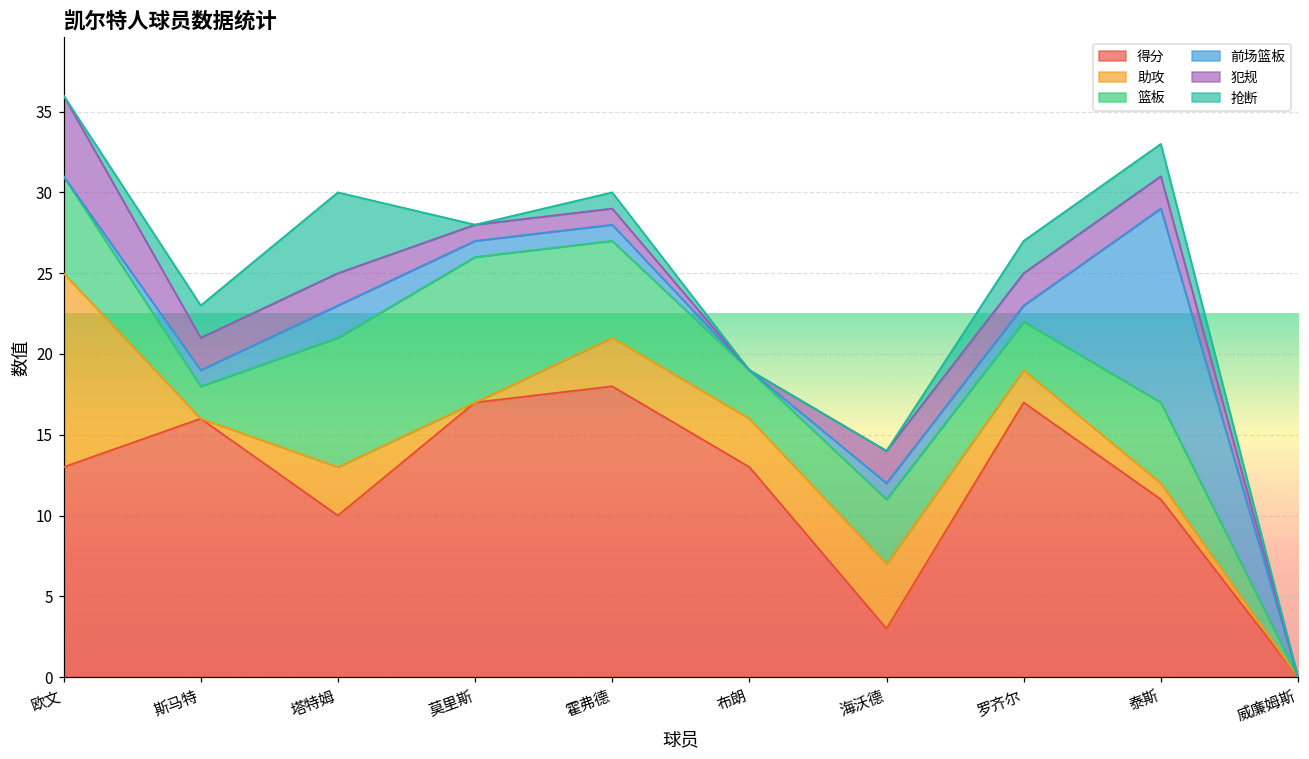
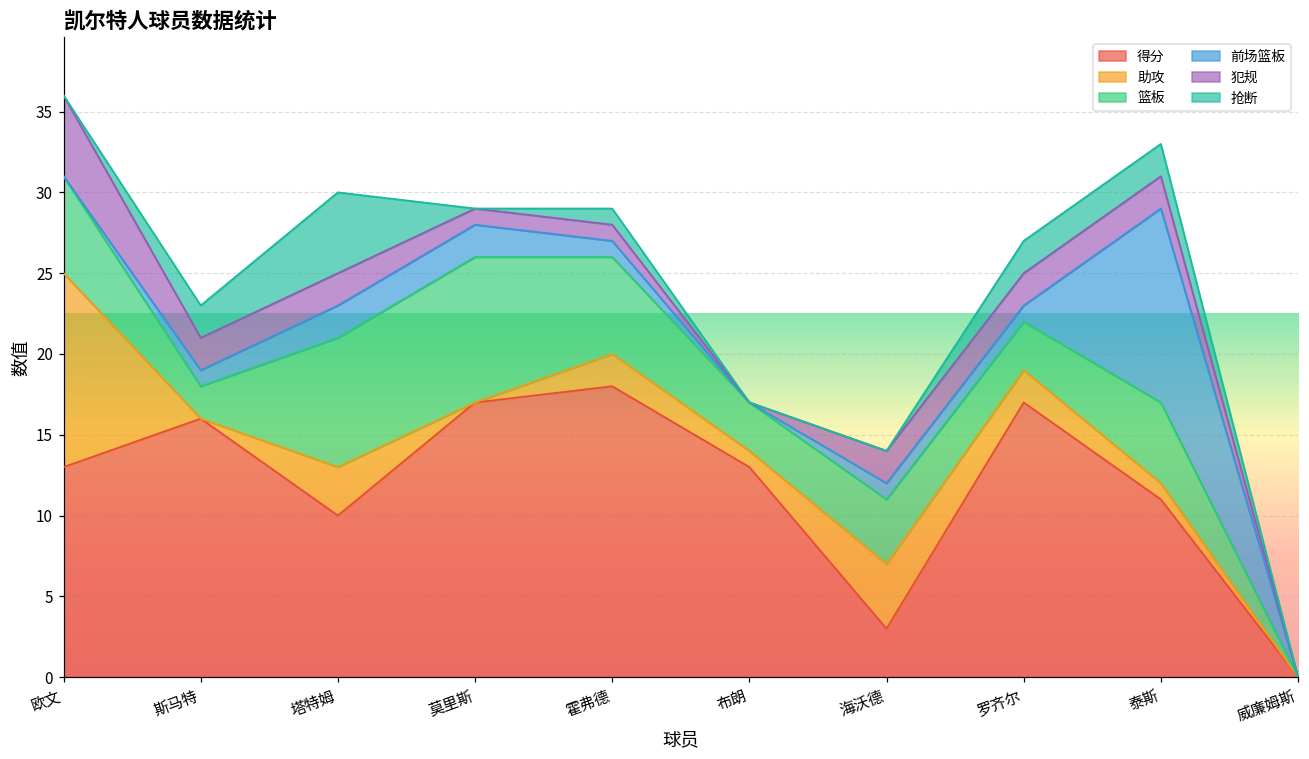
前场篮板, 莫里斯: 1 -> 2
助攻, 霍弗德: 3 -> 2
助攻, 布朗: 3 -> 1
